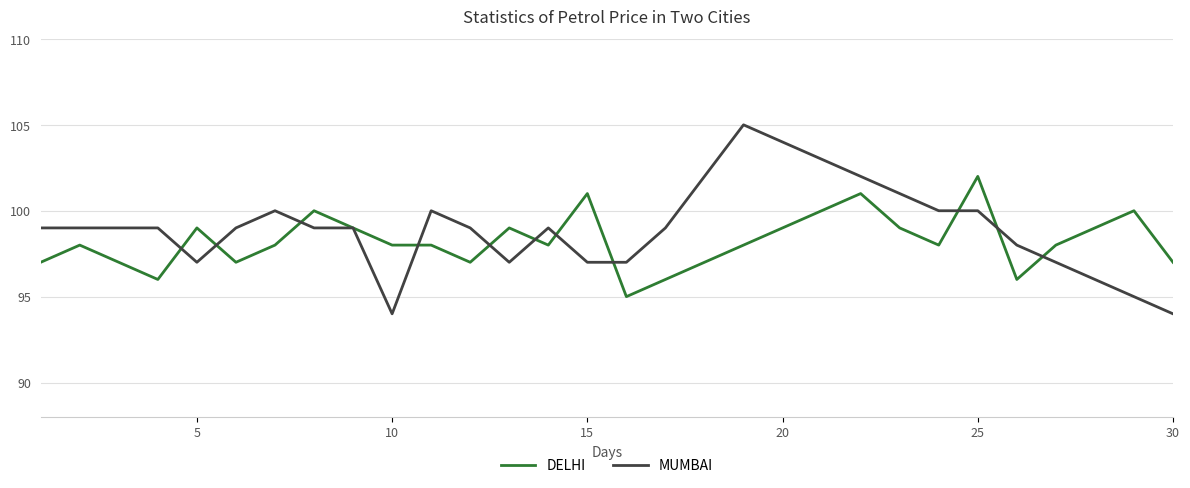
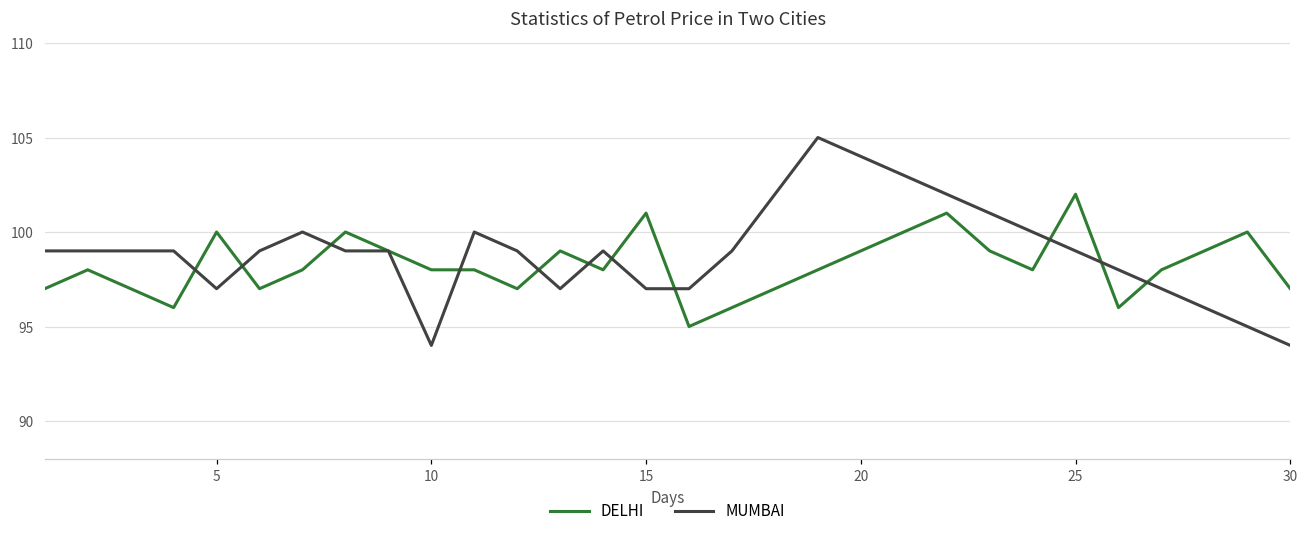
DELHI, 5: 99 -> 100
MUMBAI, 25: 100 -> 99
